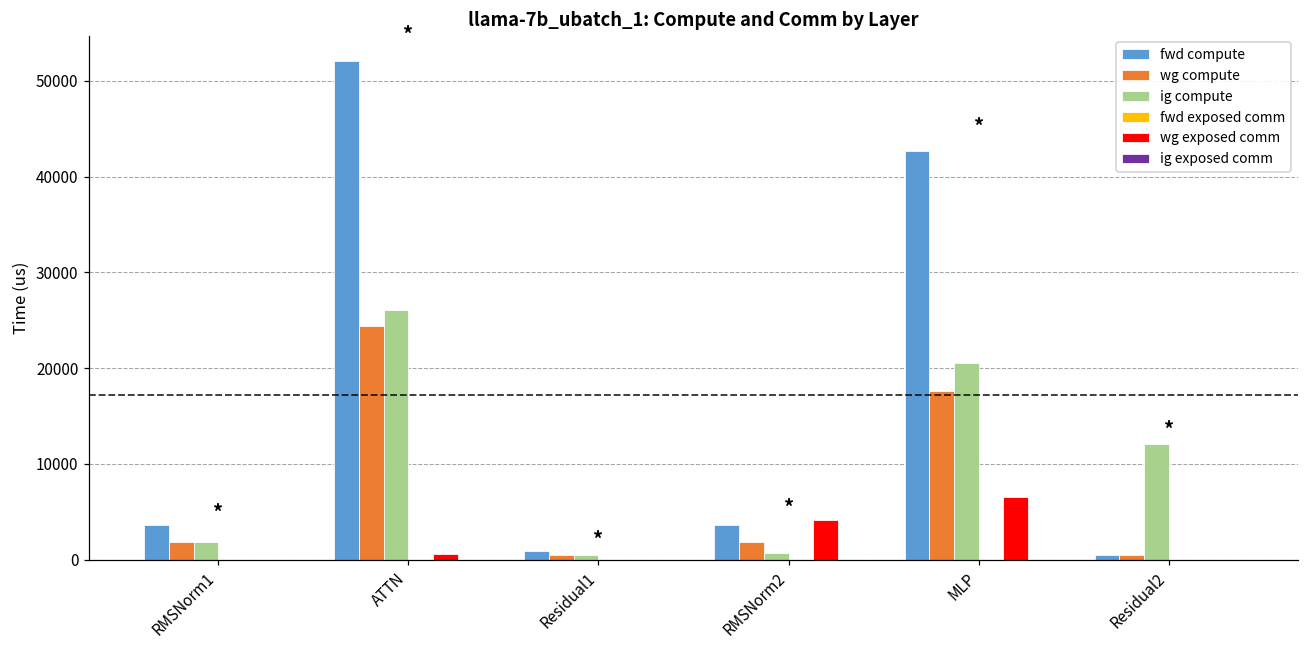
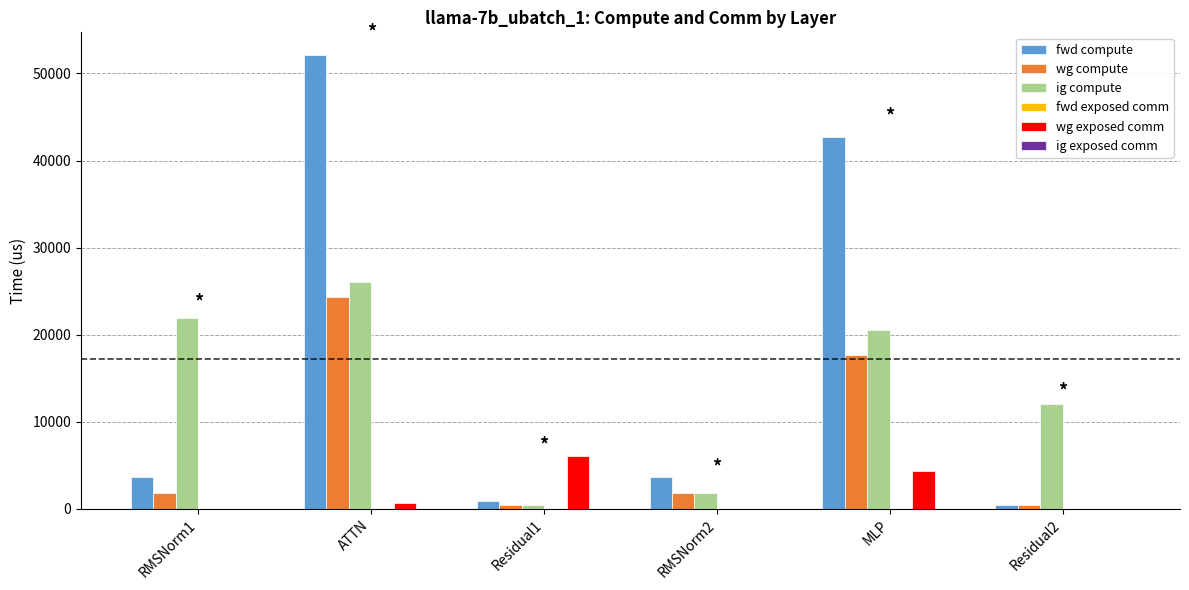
ig compute, RMSNorm1: 2000 -> 22000
wg exposed comm, Residual1: 0 -> 6000
ig compute, RMSNorm2: 1000 -> 2000
wg exposed comm, RMSNorm2: 4000 -> 0
wg exposed comm, MLP: 7000 -> 4000
